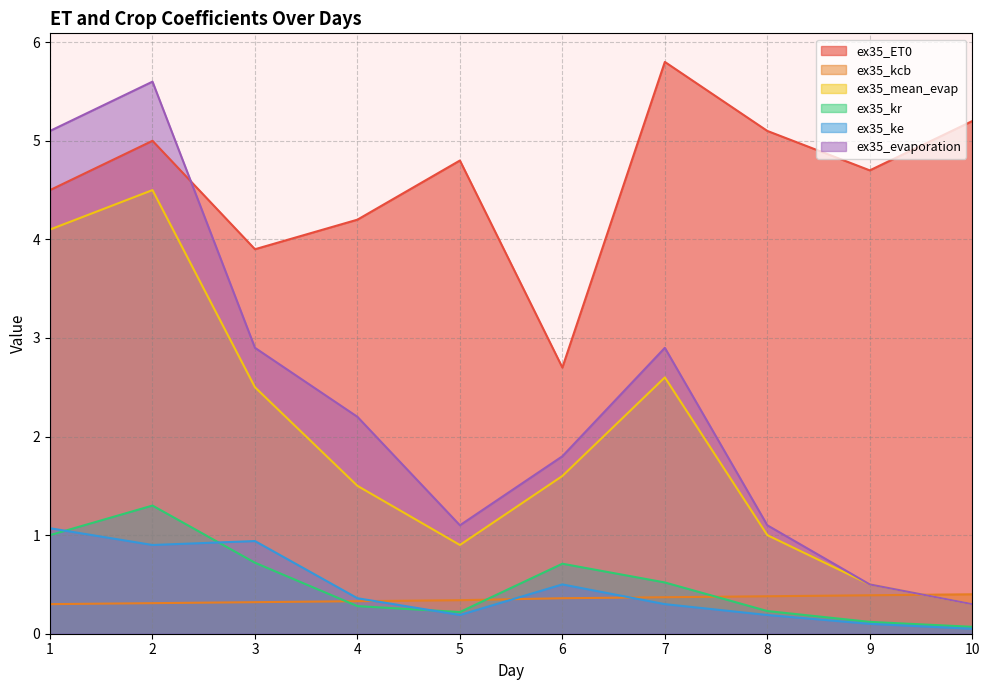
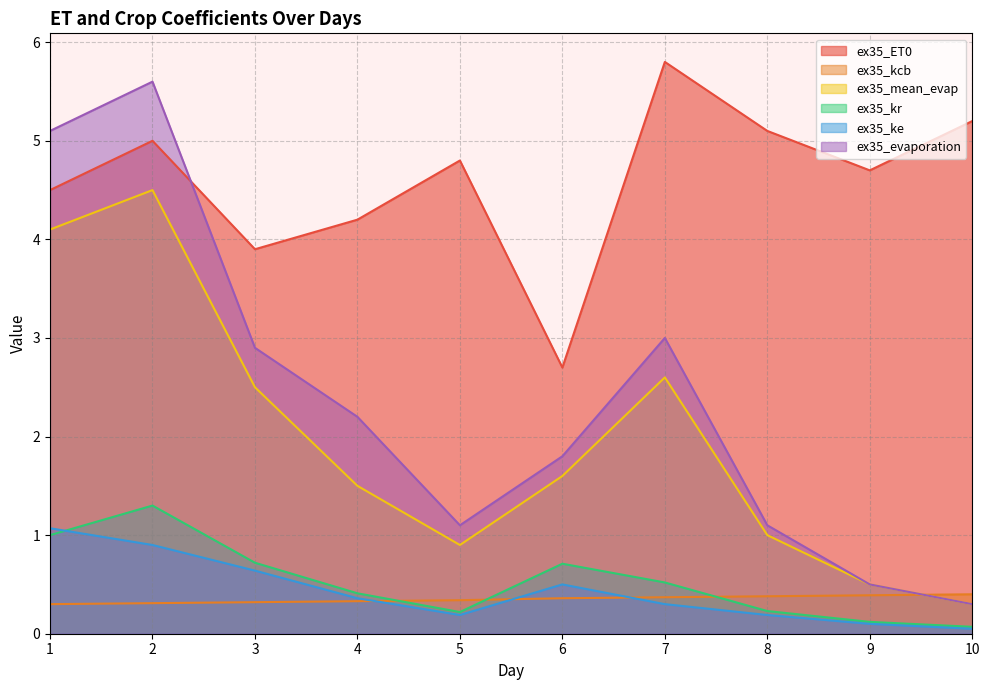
ex35_ke, 3: 0.9 -> 0.6
ex35_kr, 4: 0.3 -> 0.4
ex35_evaporation, 7: 2.9 -> 3.0
